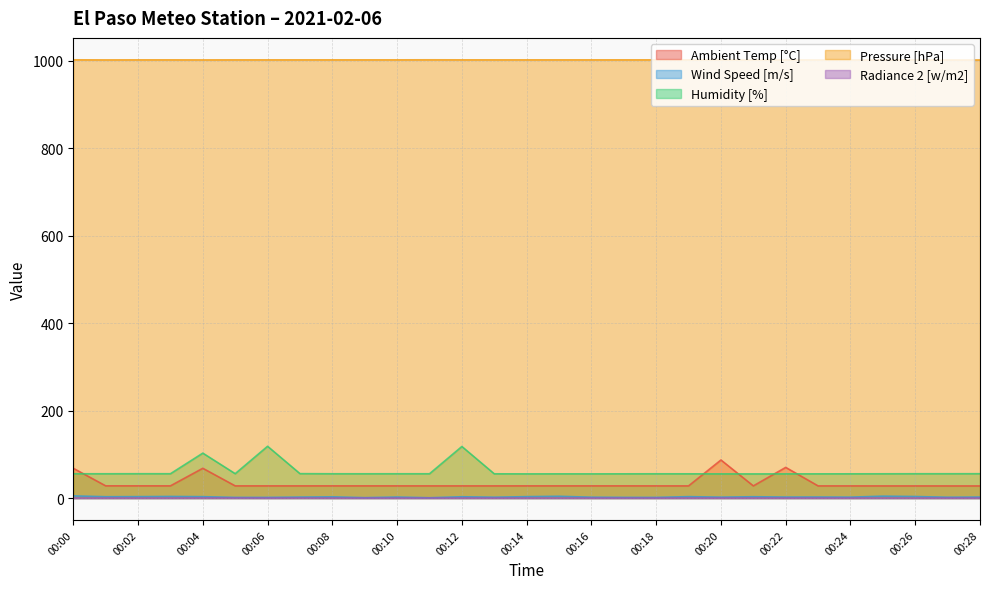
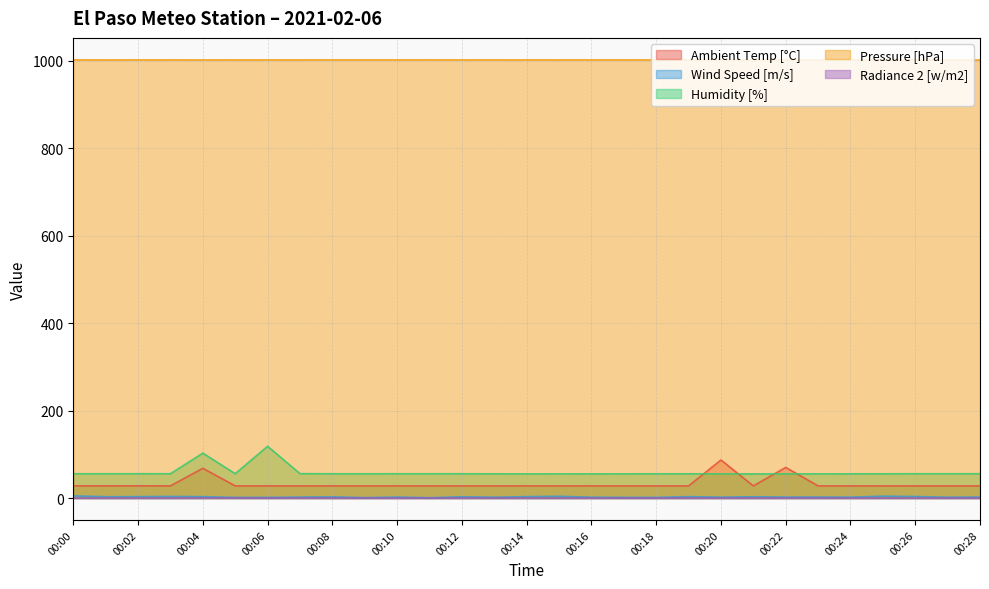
Ambient Temp [°C], 00:00: 70 -> 30
Humidity [%], 00:12: 120 -> 60
